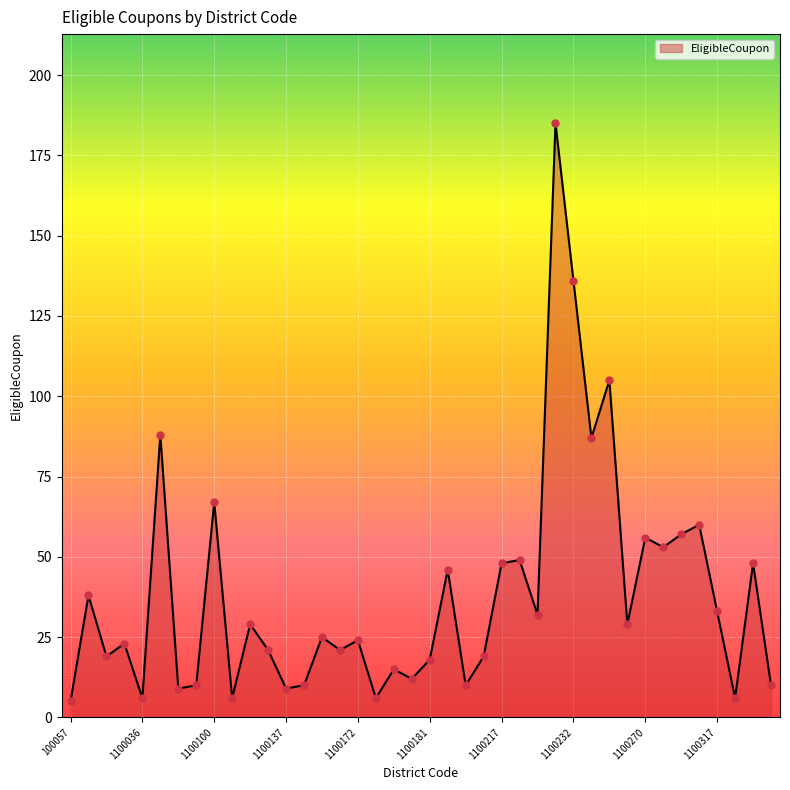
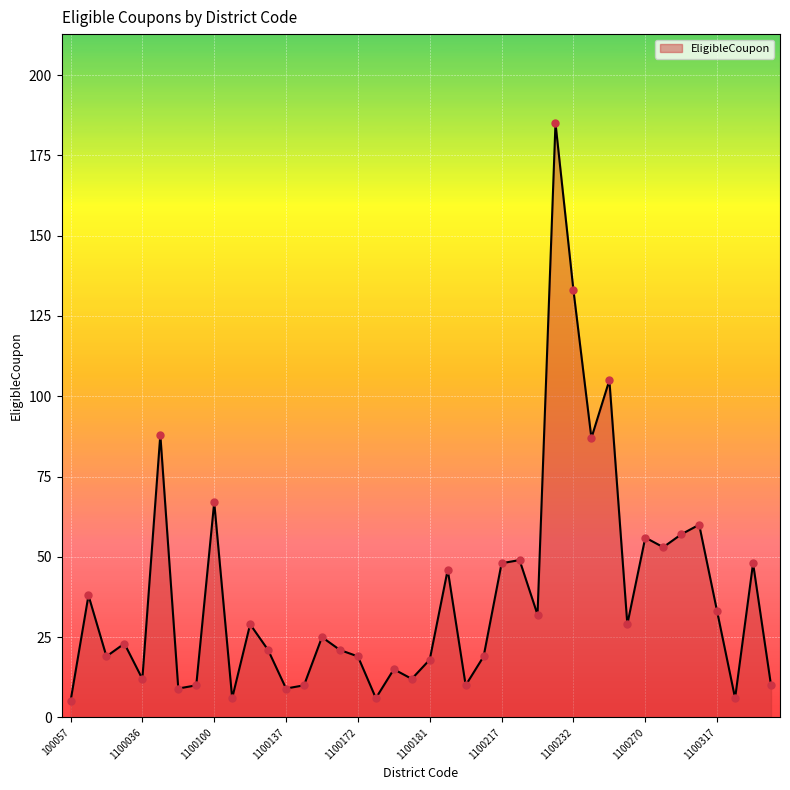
1100036: 6 -> 12
1100172: 24 -> 19
1100232: 136 -> 133
